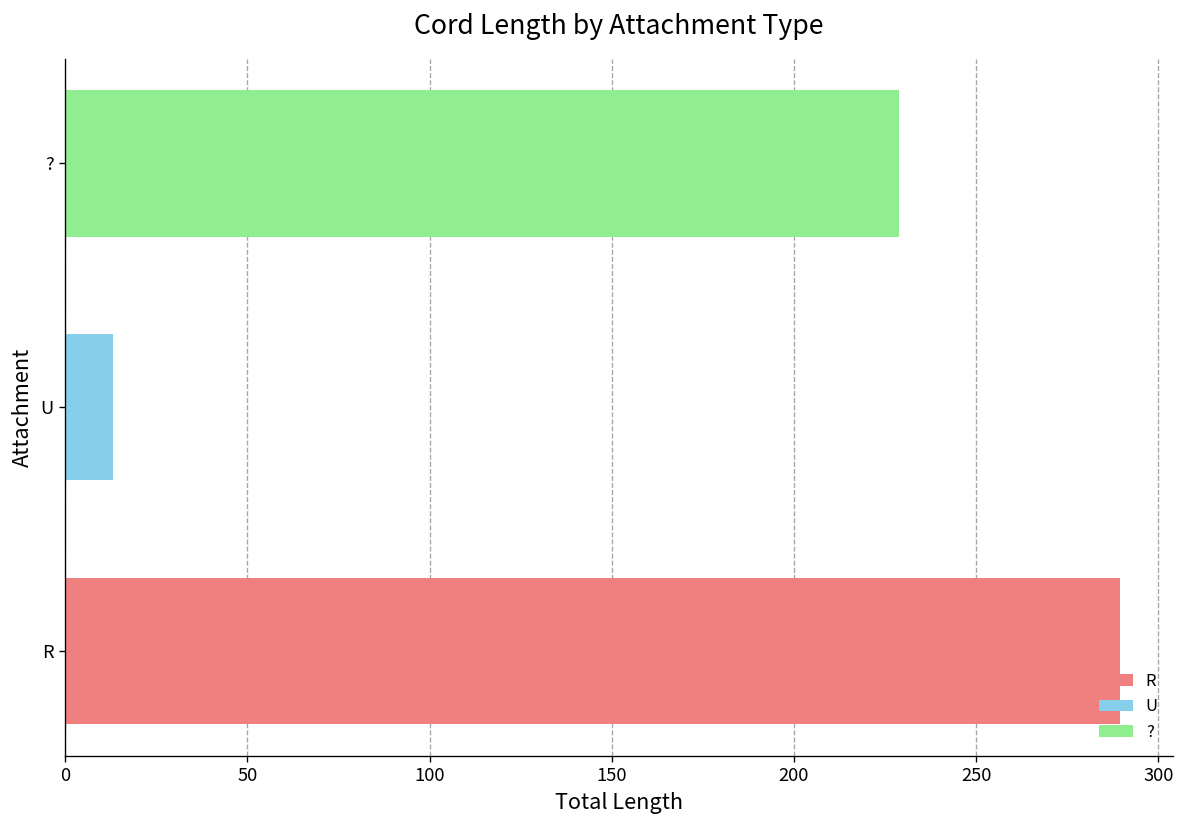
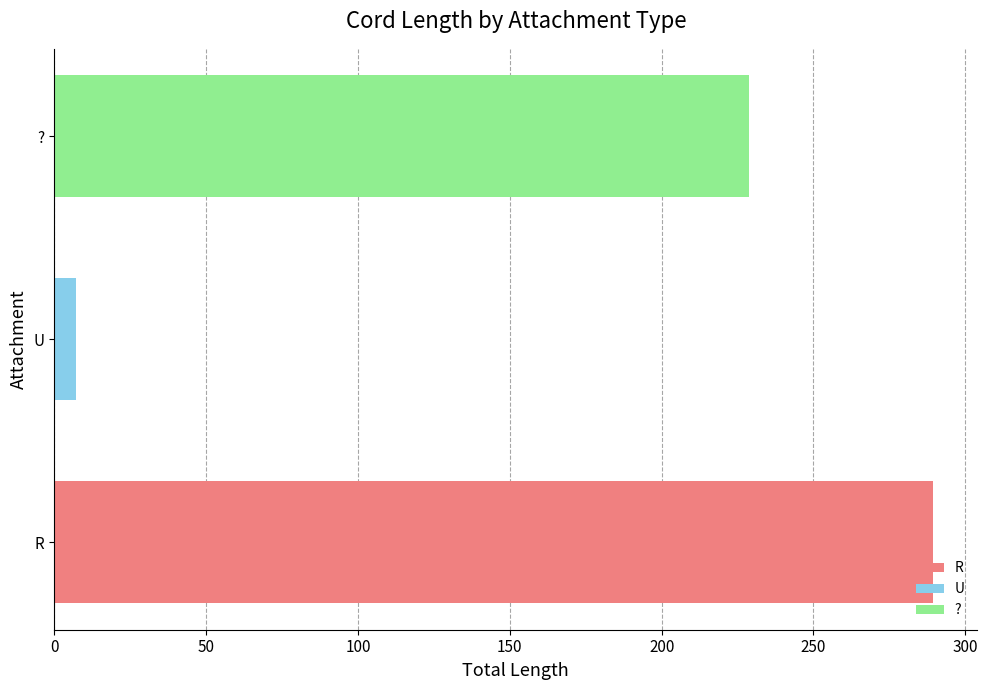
U: 13 -> 7
